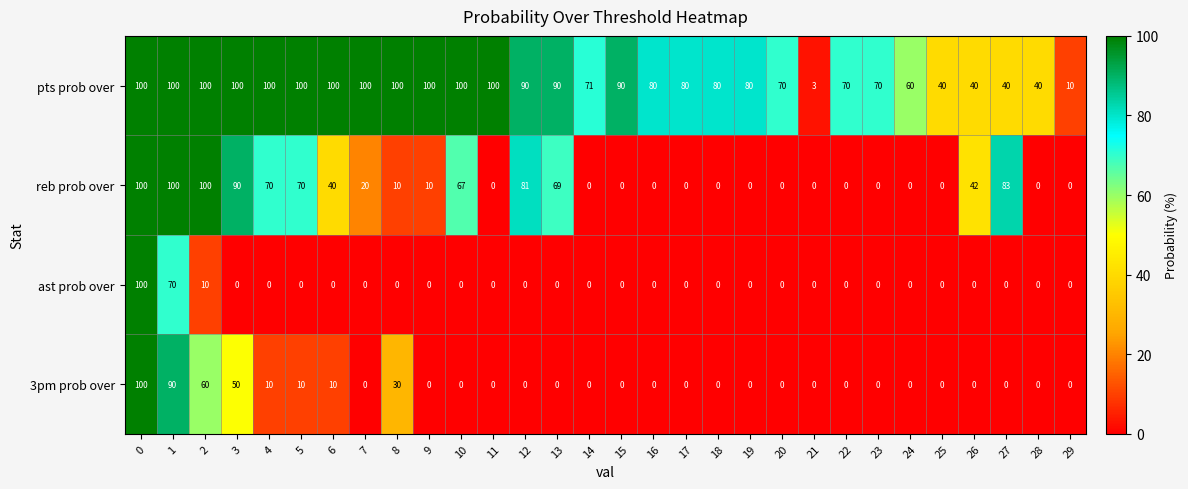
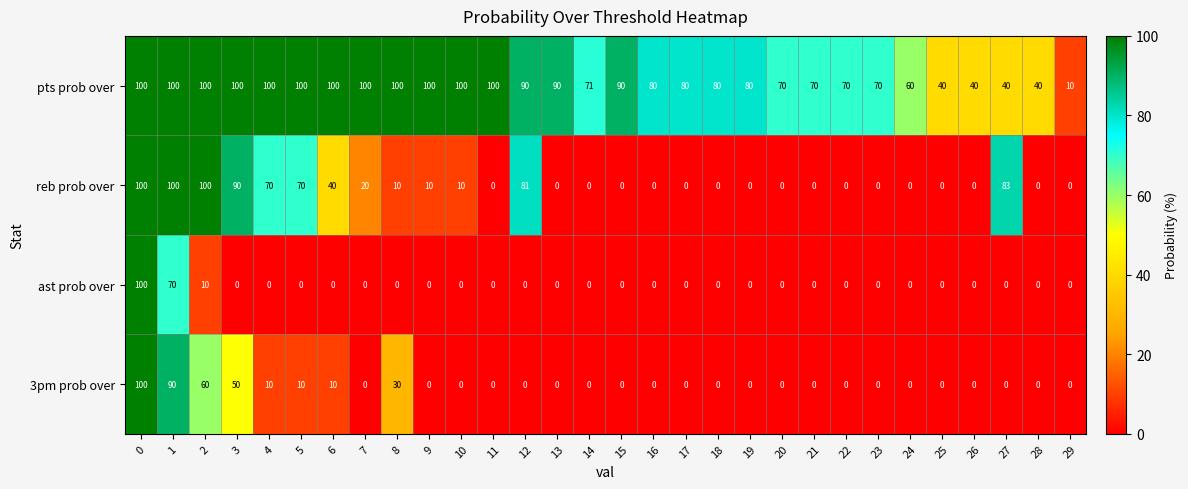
pts prob over, 21: 3 -> 70
reb prob over, 10: 67 -> 10
reb prob over, 13: 69 -> 0
reb prob over, 26: 42 -> 0
